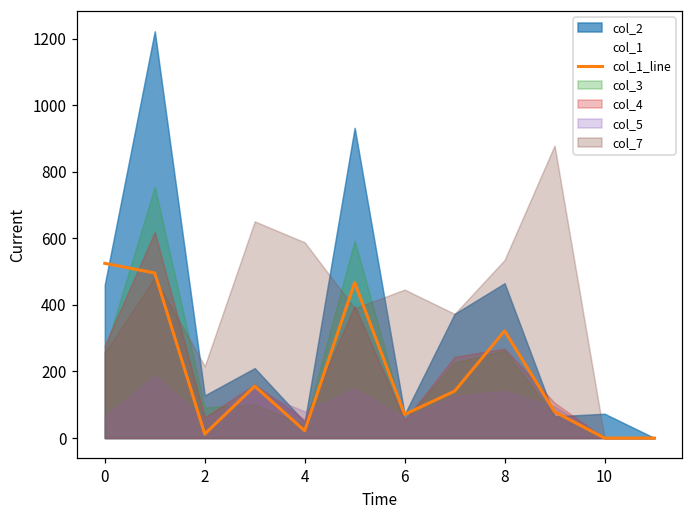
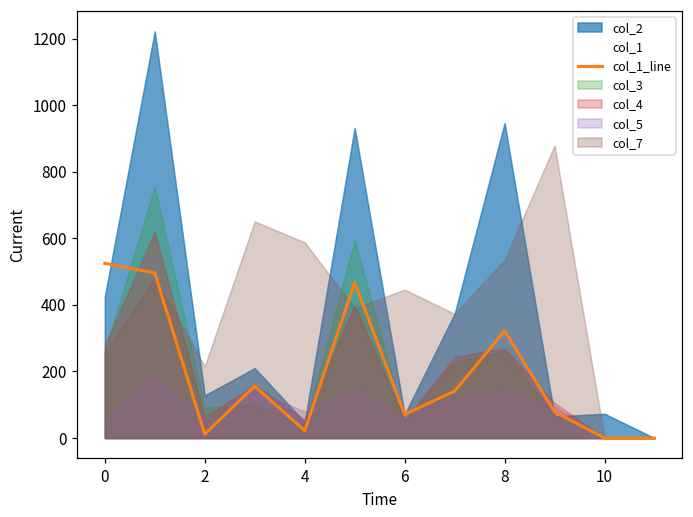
col_2, 0: 460 -> 430
col_2, 8: 470 -> 950
